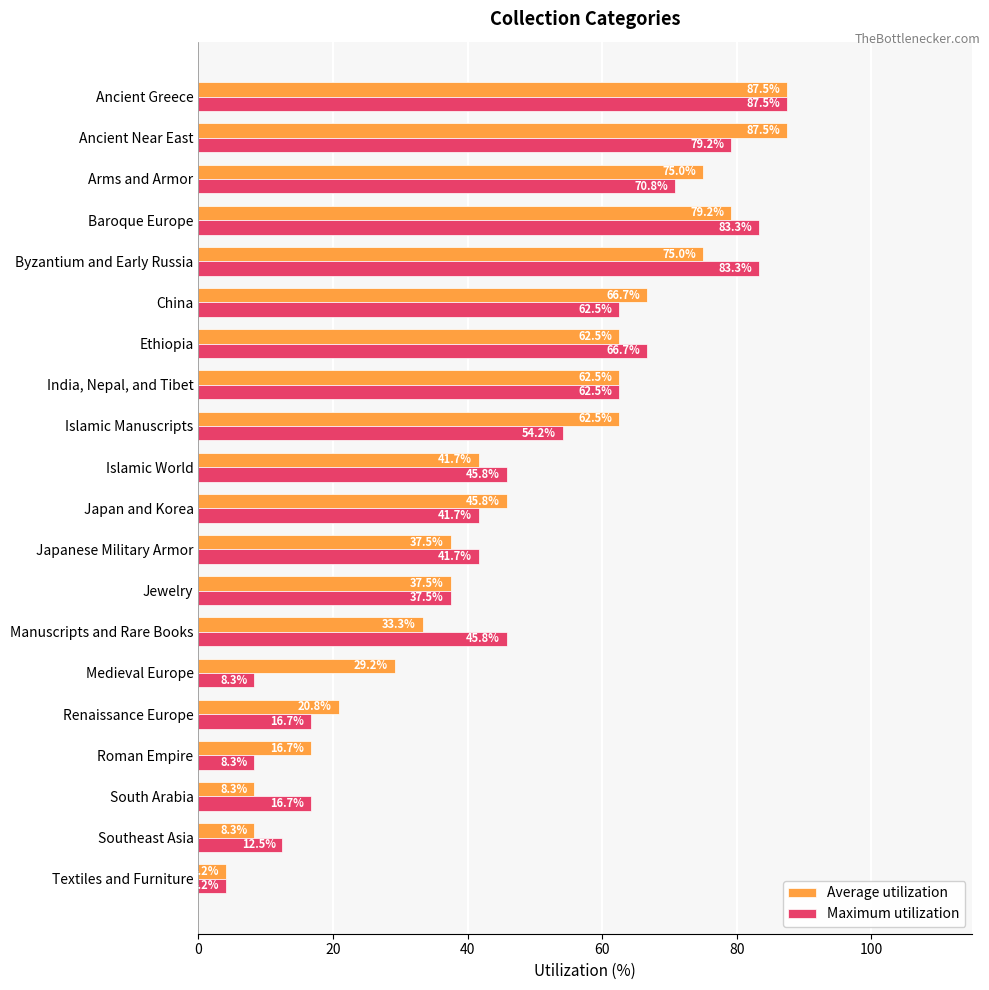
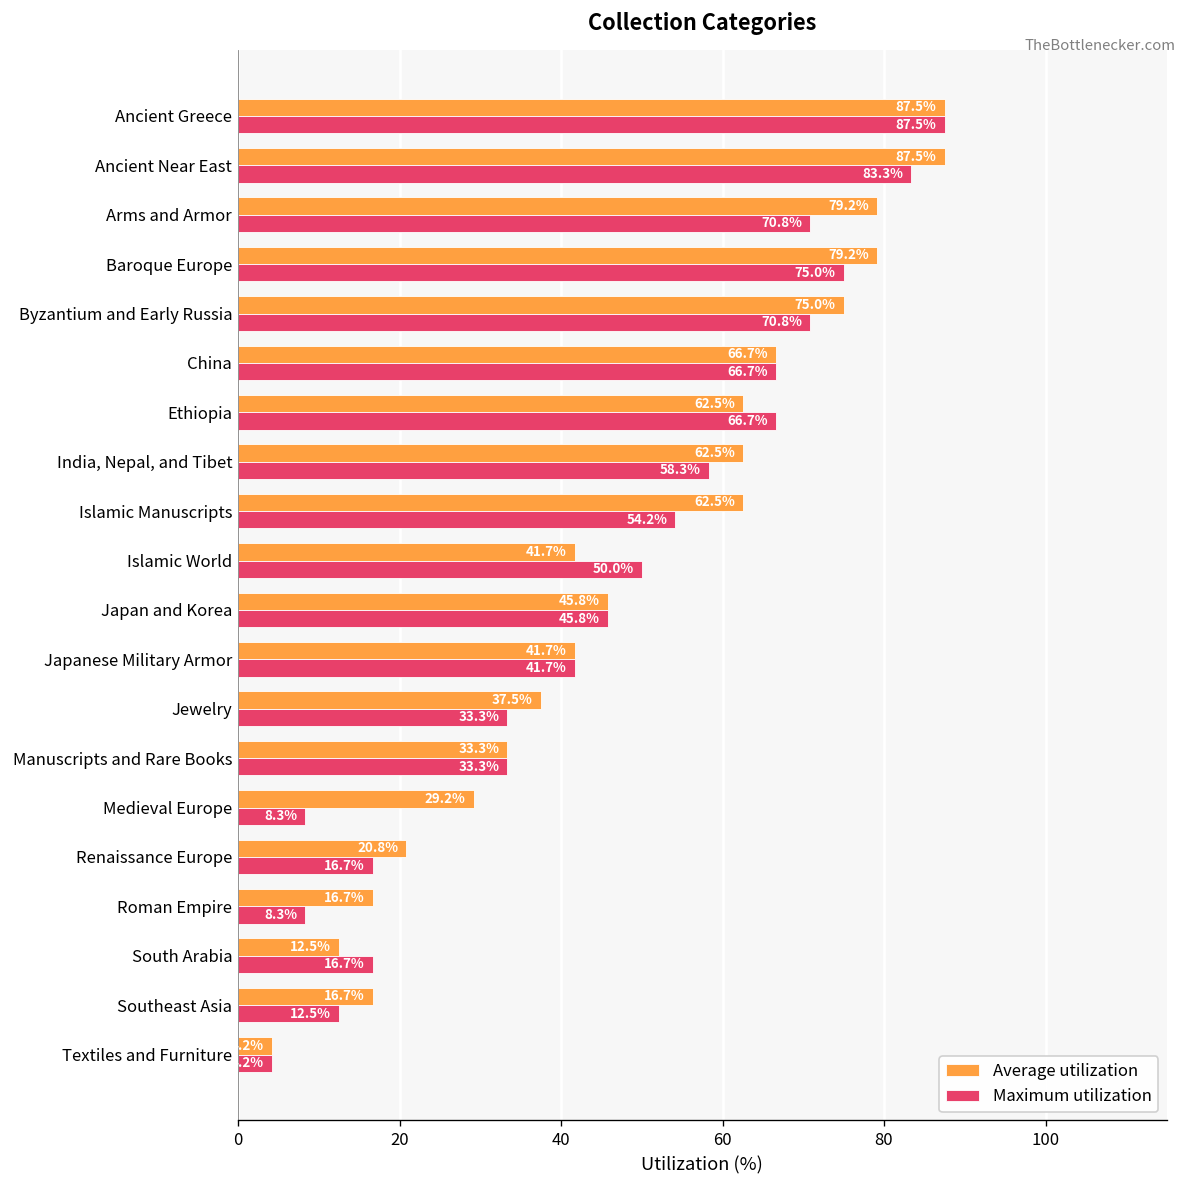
Maximum utilization, Ancient Near East: 79.2% -> 83.3%
Average utilization, Arms and Armor: 75.0% -> 79.2%
Maximum utilization, Baroque Europe: 83.3% -> 75.0%
Maximum utilization, Byzantium and Early Russia: 83.3% -> 70.8%
Maximum utilization, China: 62.5% -> 66.7%
Maximum utilization, India, Nepal, and Tibet: 62.5% -> 58.3%
Maximum utilization, Islamic World: 45.8% -> 50.0%
Maximum utilization, Japan and Korea: 41.7% -> 45.8%
Average utilization, Japanese Military Armor: 37.5% -> 41.7%
Maximum utilization, Jewelry: 37.5% -> 33.3%
Maximum utilization, Manuscripts and Rare Books: 45.8% -> 33.3%
Average utilization, South Arabia: 8.3% -> 12.5%
Average utilization, Southeast Asia: 8.3% -> 16.7%
